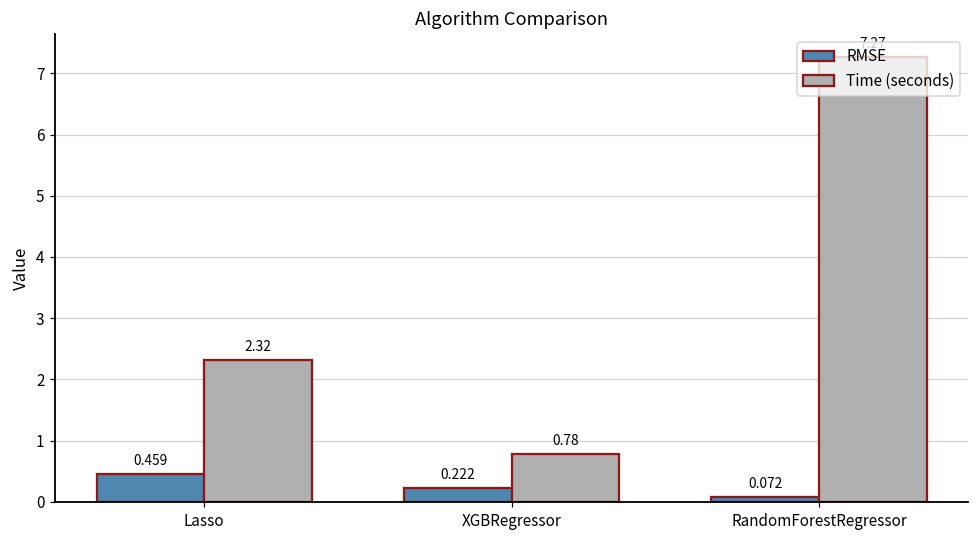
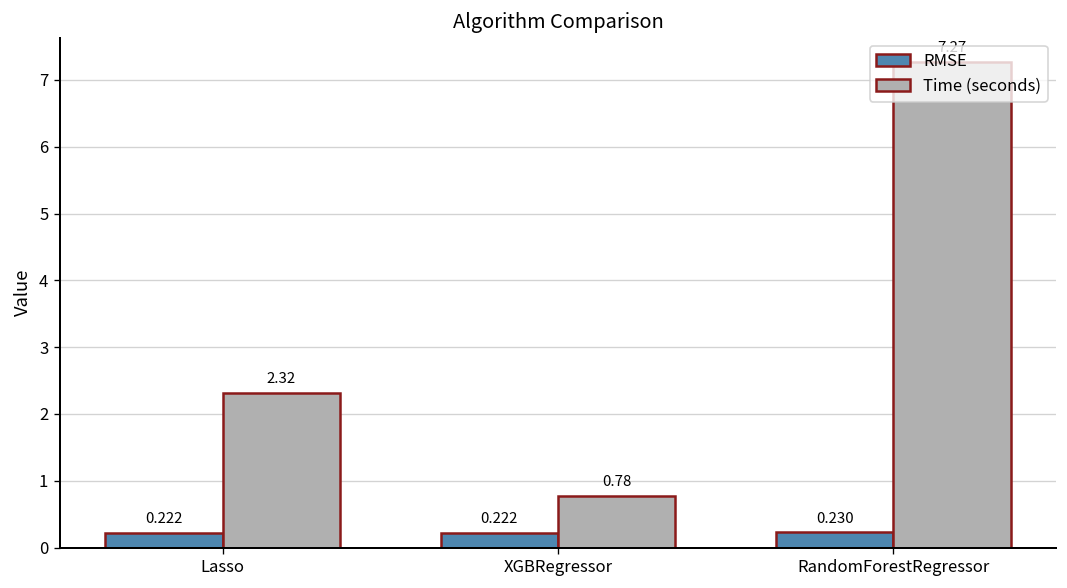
RMSE, Lasso: 0.459 -> 0.222
RMSE, RandomForestRegressor: 0.072 -> 0.230
